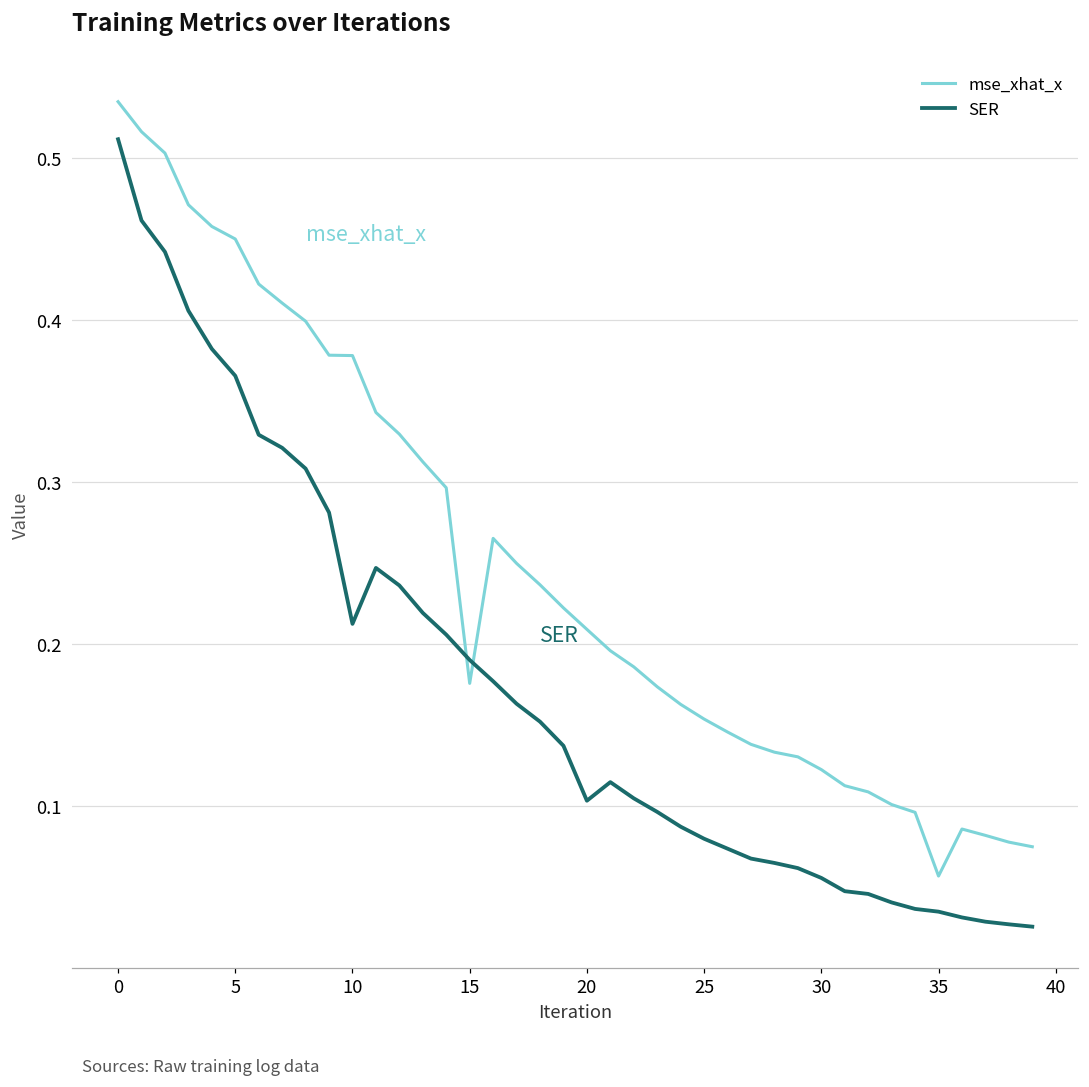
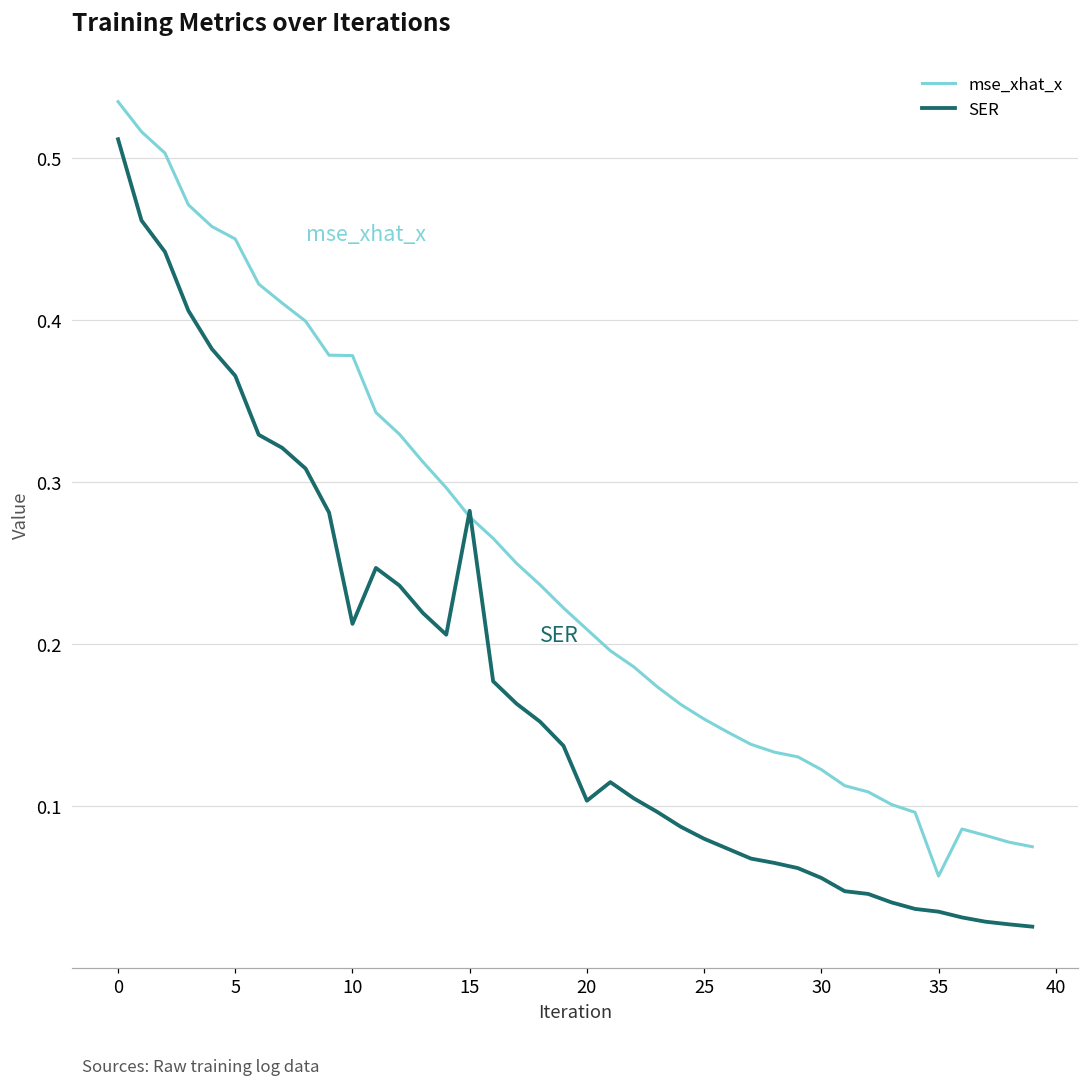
mse_xhat_x, 15: 0.176 -> 0.279
SER, 15: 0.190 -> 0.282
